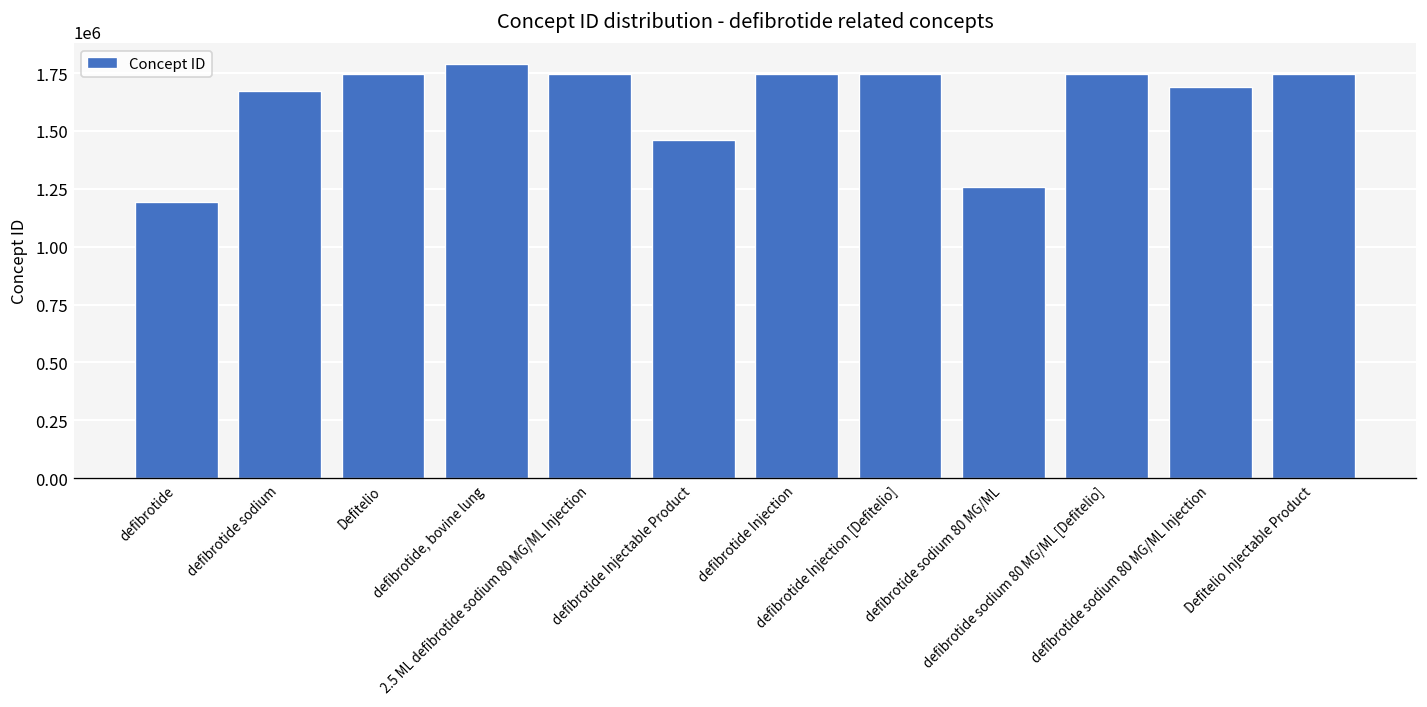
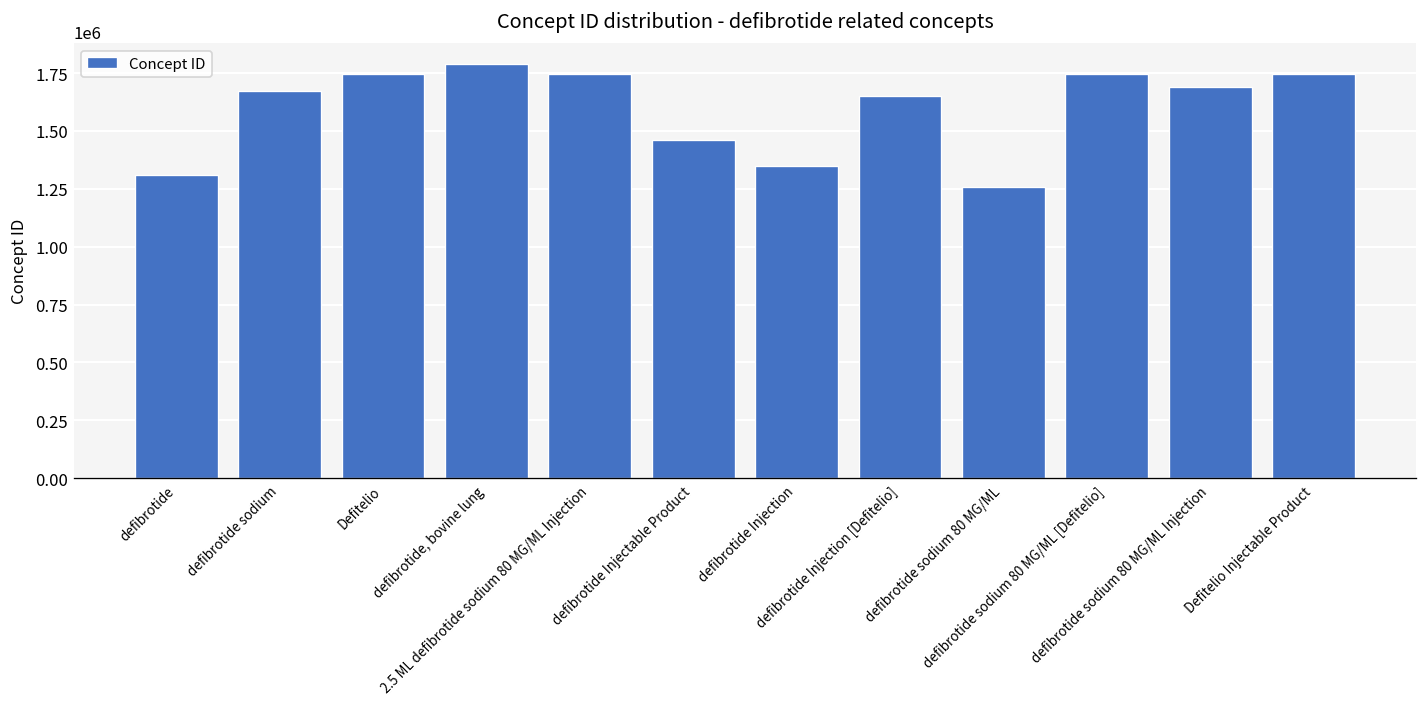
defibrotide: 1190000 -> 1310000
defibrotide Injection: 1750000 -> 1350000
defibrotide Injection [Defitelio]: 1750000 -> 1650000
